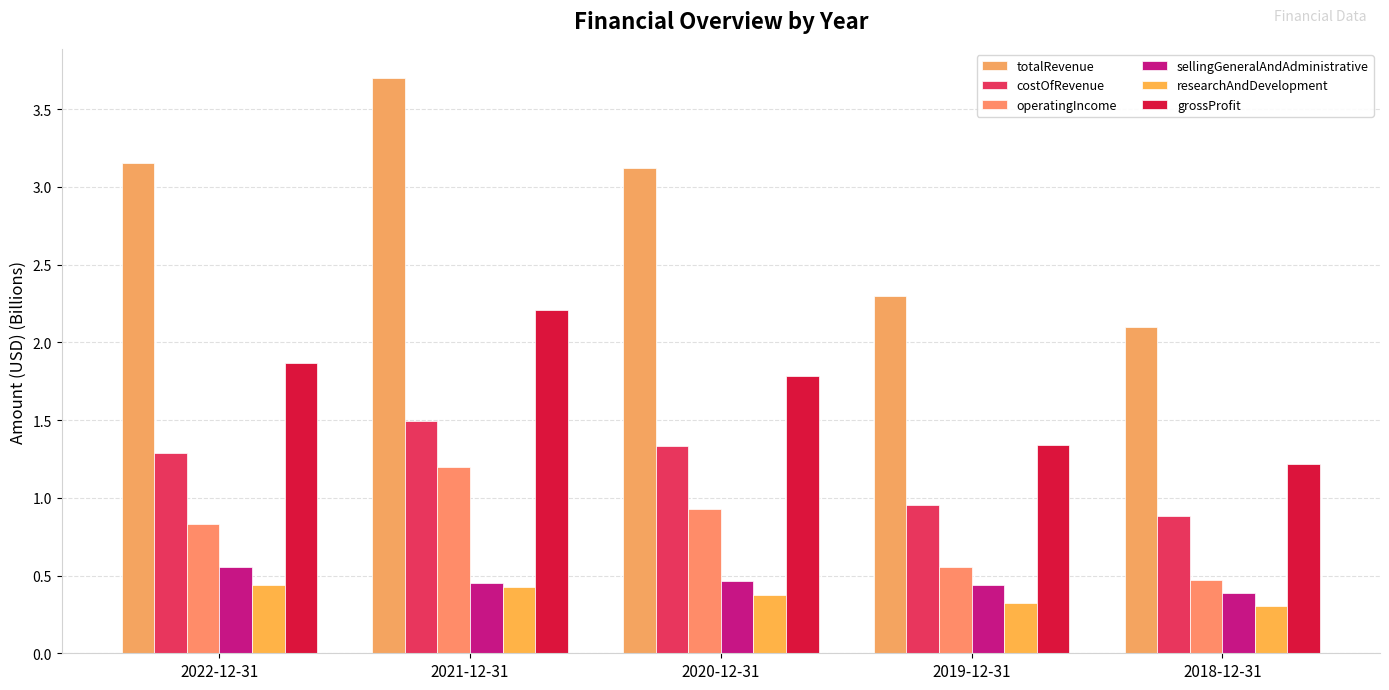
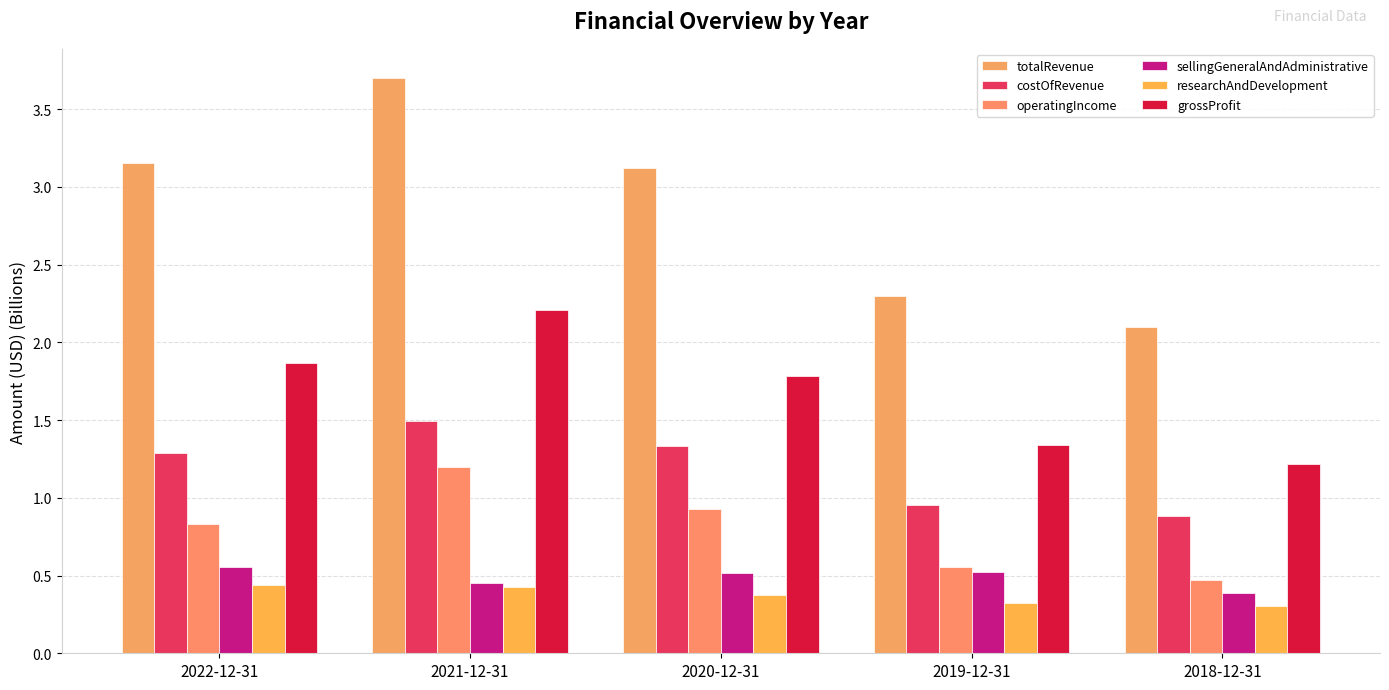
sellingGeneralAndAdministrative, 2020-12-31: 0.46 -> 0.52
sellingGeneralAndAdministrative, 2019-12-31: 0.44 -> 0.52
